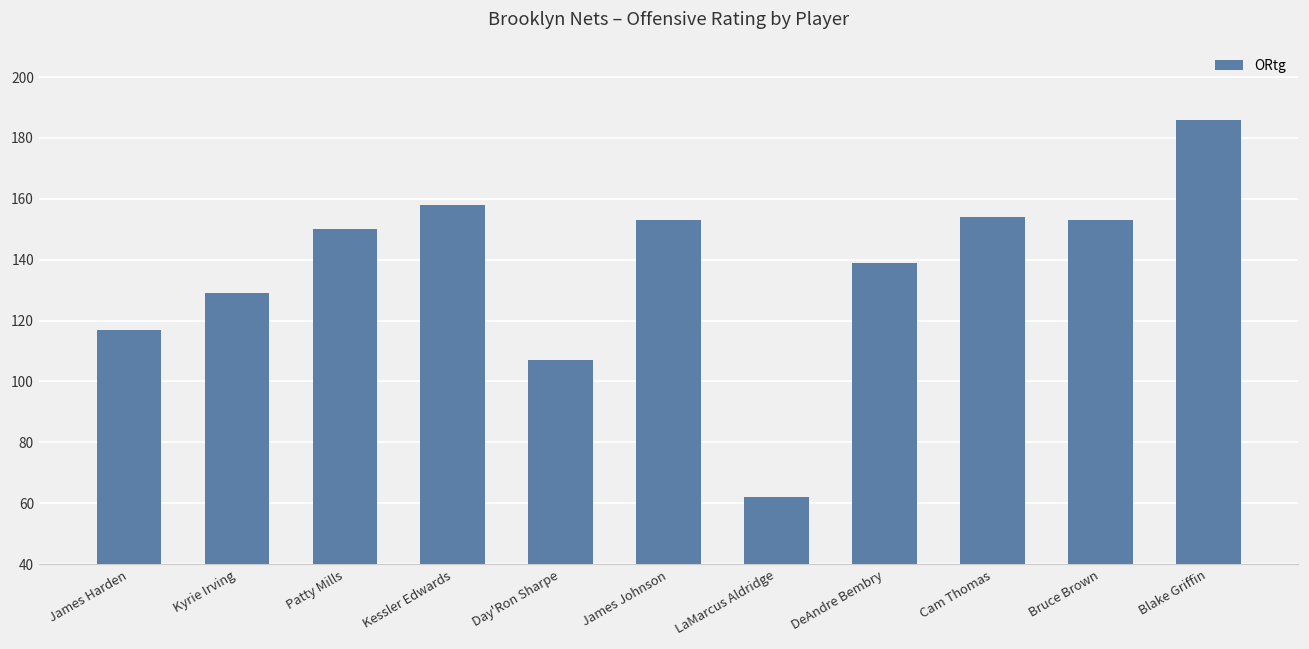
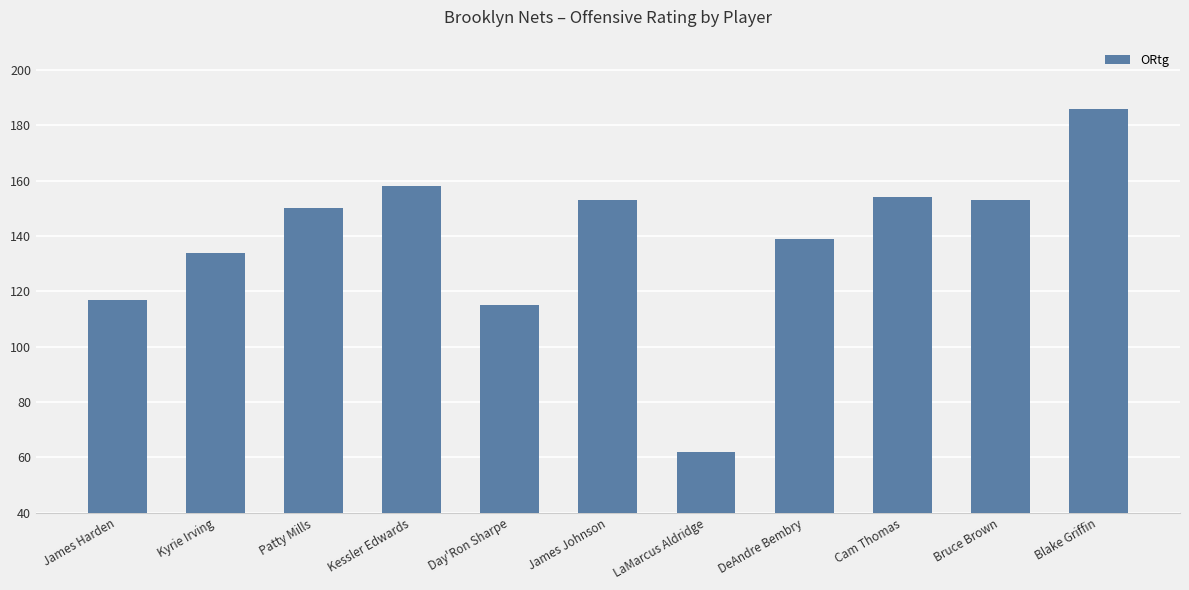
Kyrie Irving: 129 -> 134
Day'Ron Sharpe: 107 -> 115
